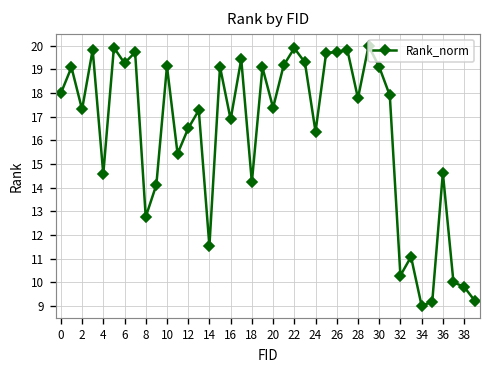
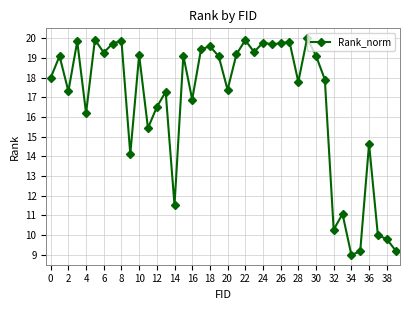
4: 14.6 -> 16.2
8: 12.8 -> 19.9
18: 14.2 -> 19.6
24: 16.4 -> 19.8
